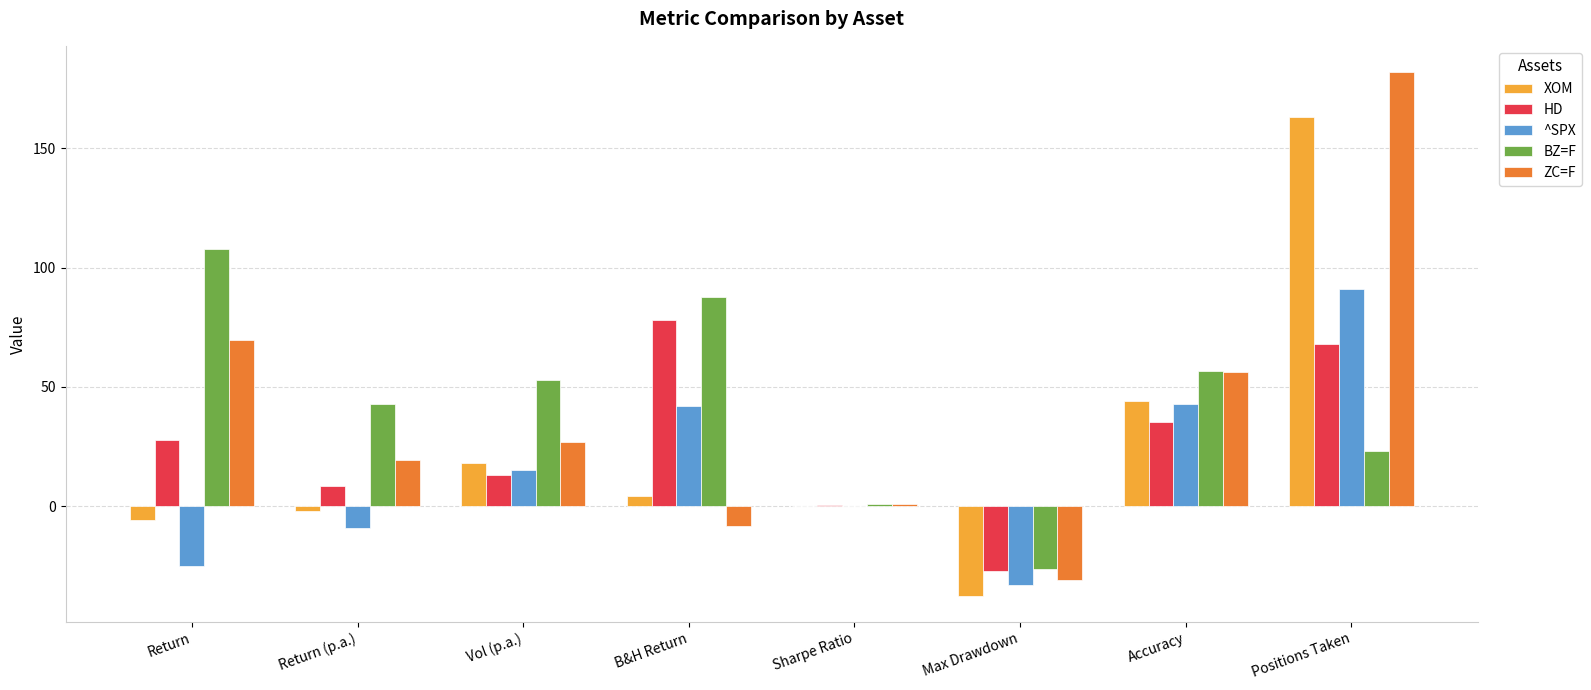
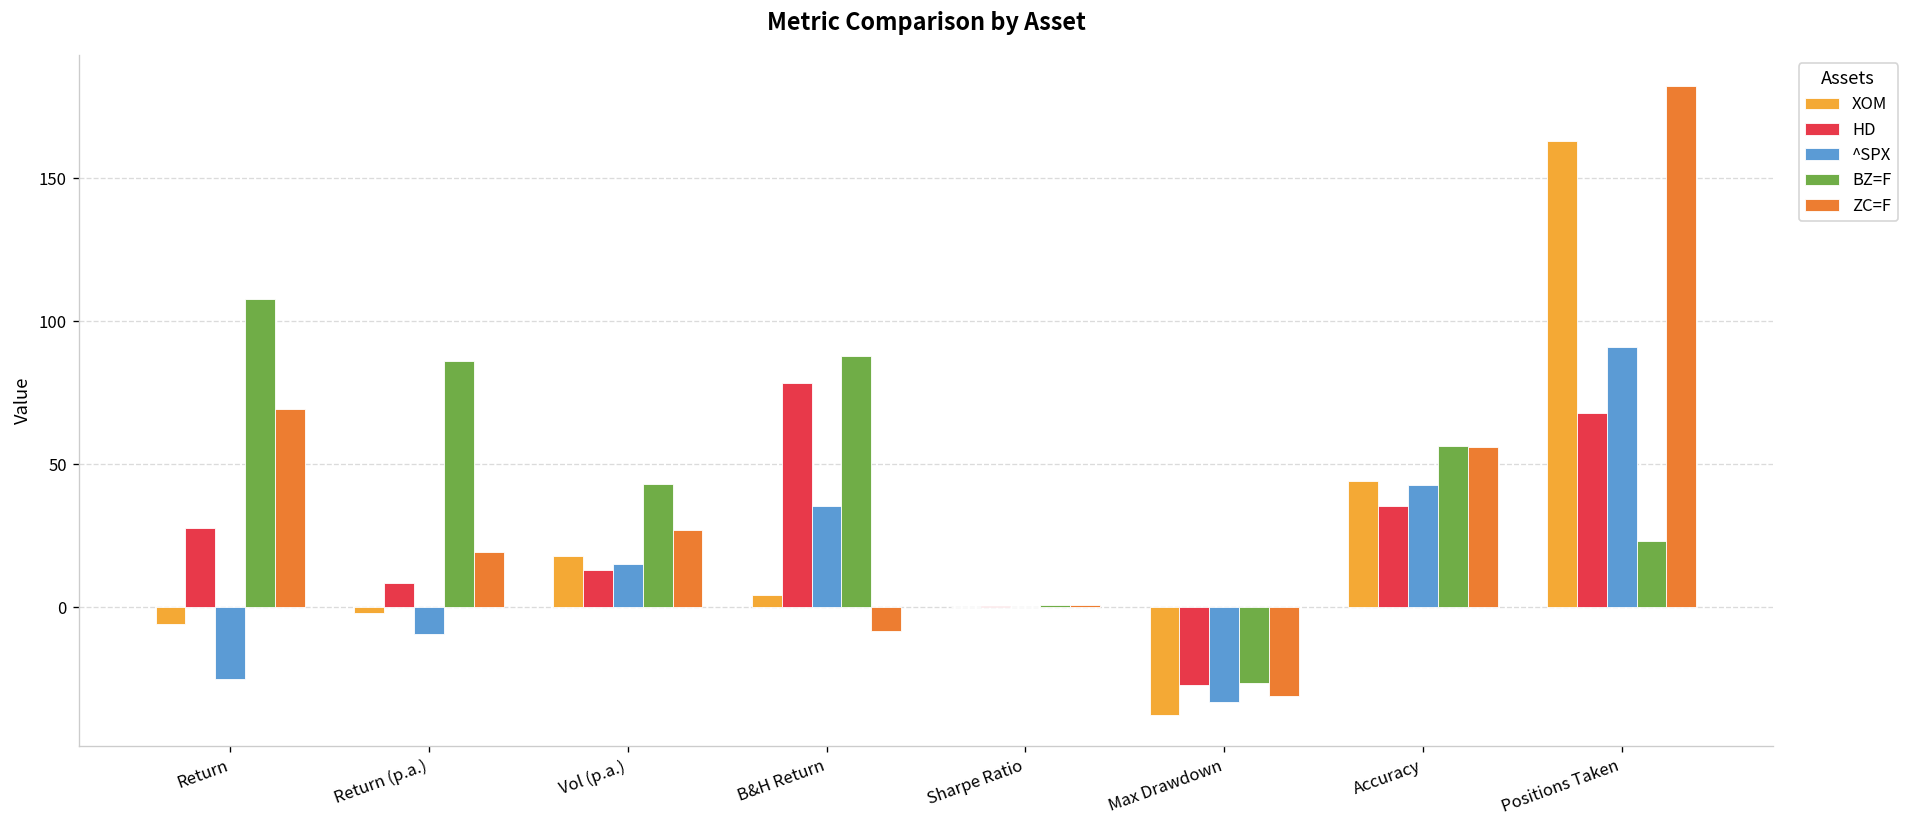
BZ=F, Return (p.a.): 43 -> 86
BZ=F, Vol (p.a.): 53 -> 43
^SPX, B&H Return: 42 -> 35
